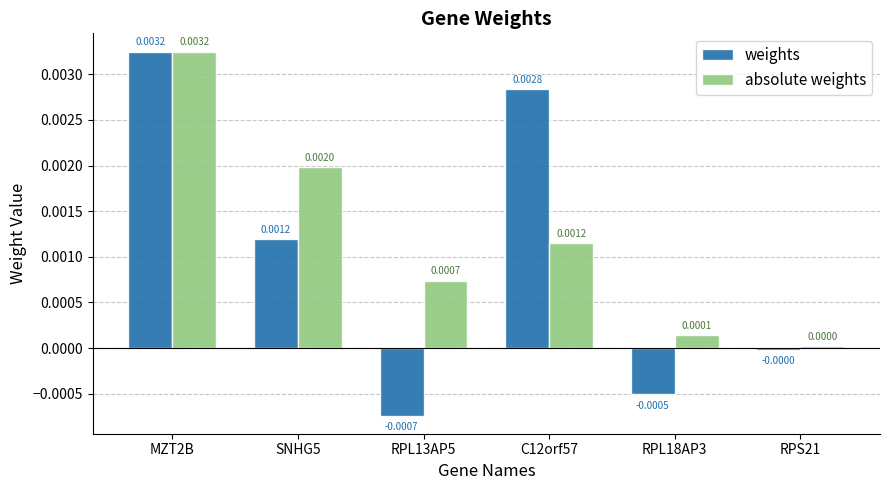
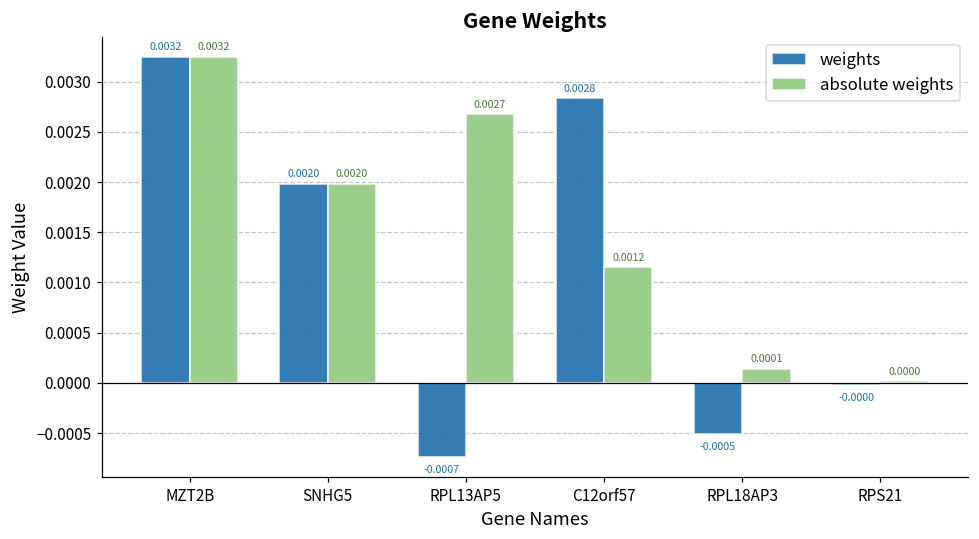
weights, SNHG5: 0.0012 -> 0.0020
absolute weights, RPL13AP5: 0.0007 -> 0.0027
